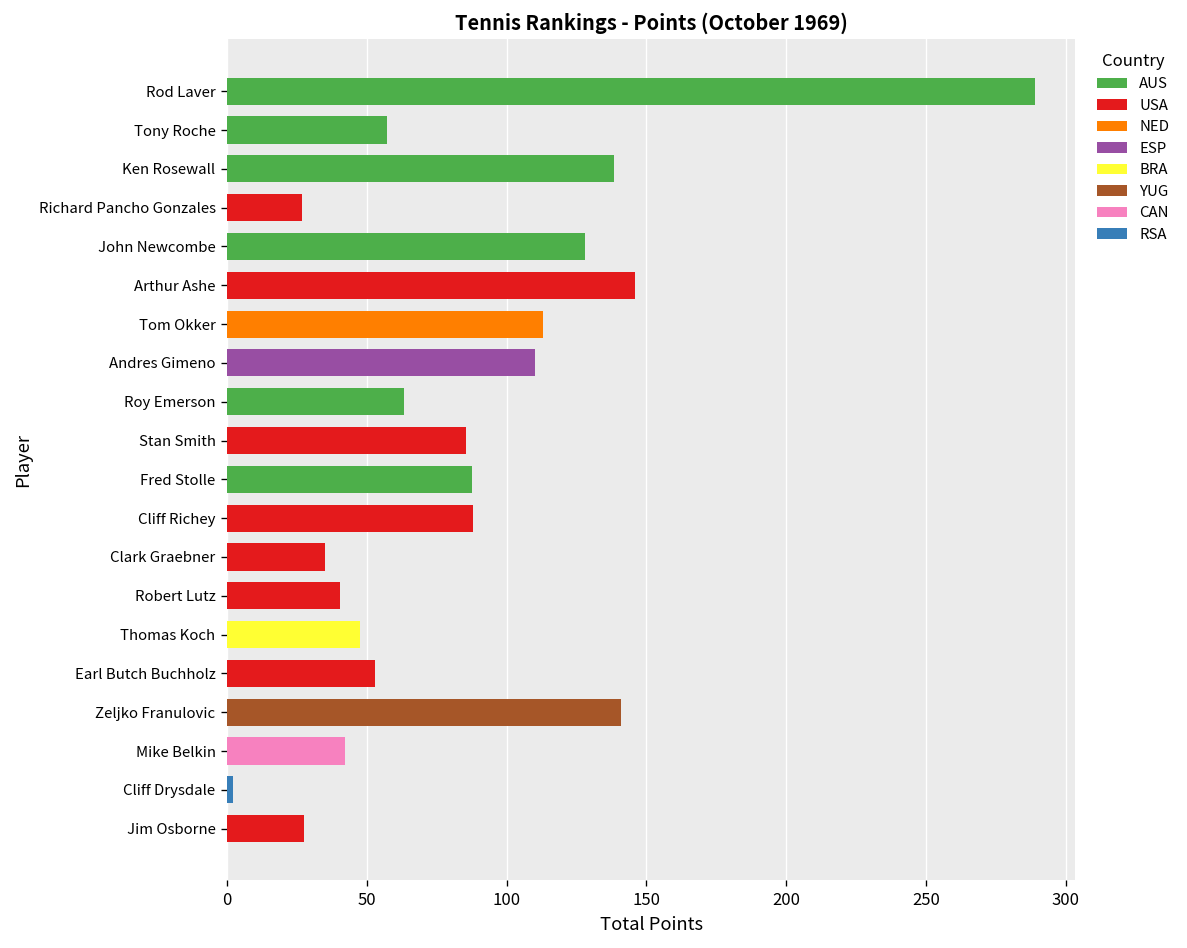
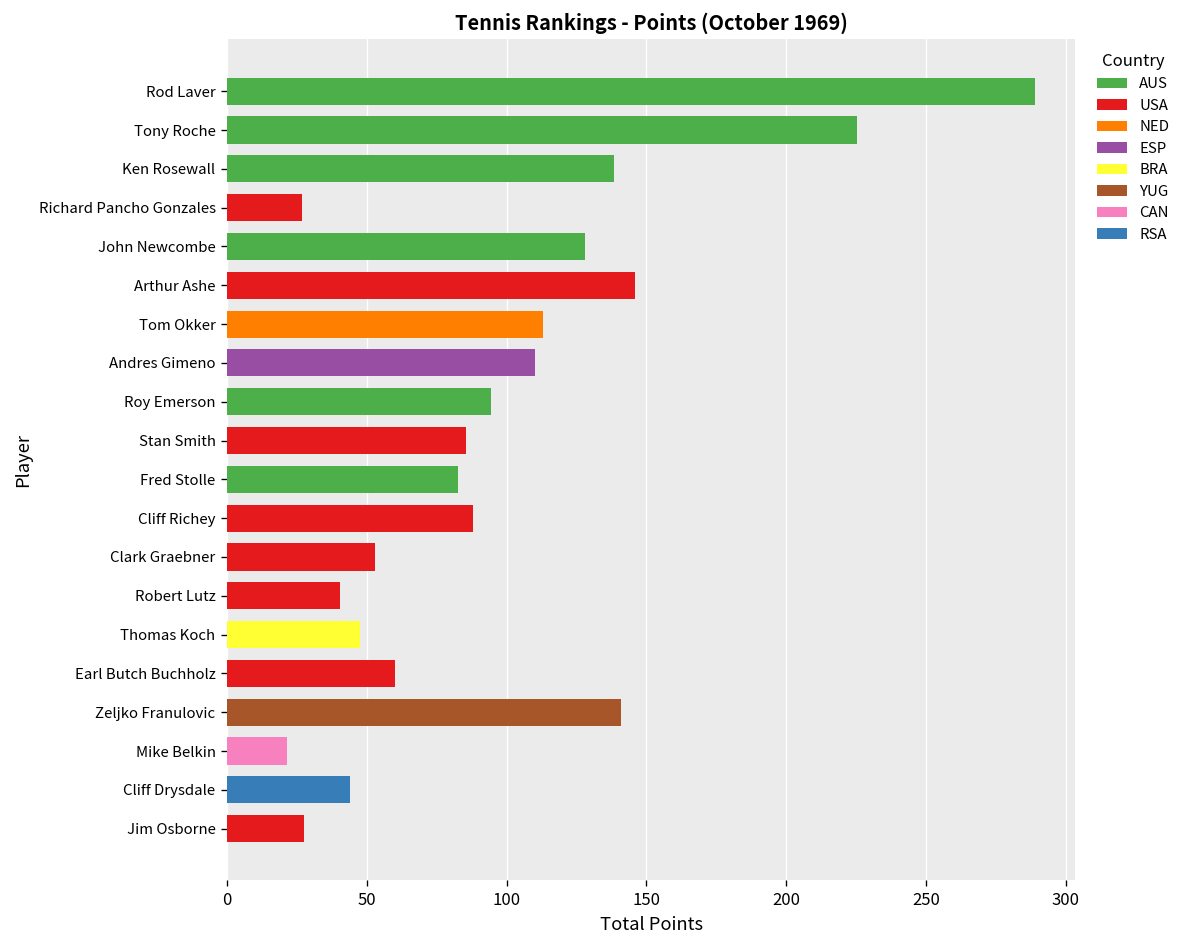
AUS, Tony Roche: 57 -> 226
AUS, Roy Emerson: 63 -> 95
AUS, Fred Stolle: 88 -> 83
USA, Clark Graebner: 35 -> 53
USA, Earl Butch Buchholz: 53 -> 60
CAN, Mike Belkin: 42 -> 22
RSA, Cliff Drysdale: 2 -> 44
